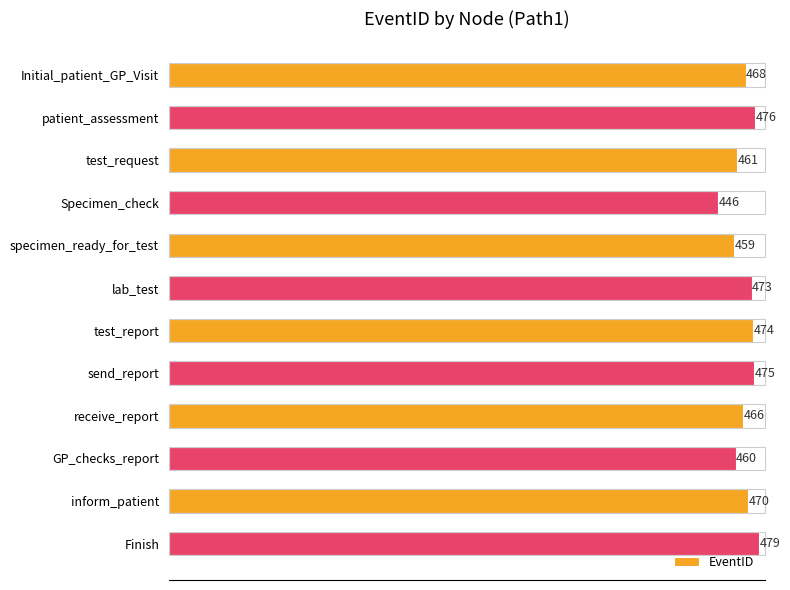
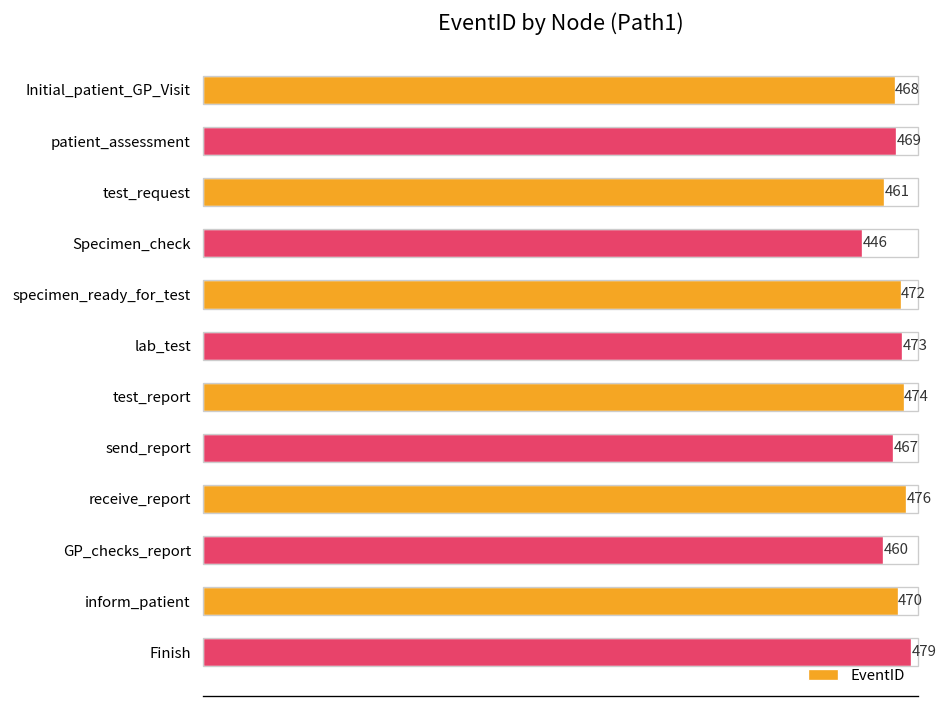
patient_assessment: 476 -> 469
specimen_ready_for_test: 459 -> 472
send_report: 475 -> 467
receive_report: 466 -> 476
